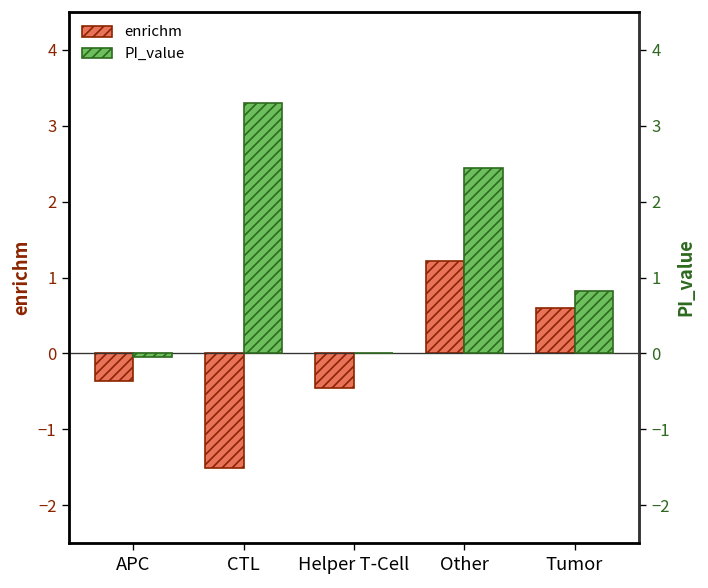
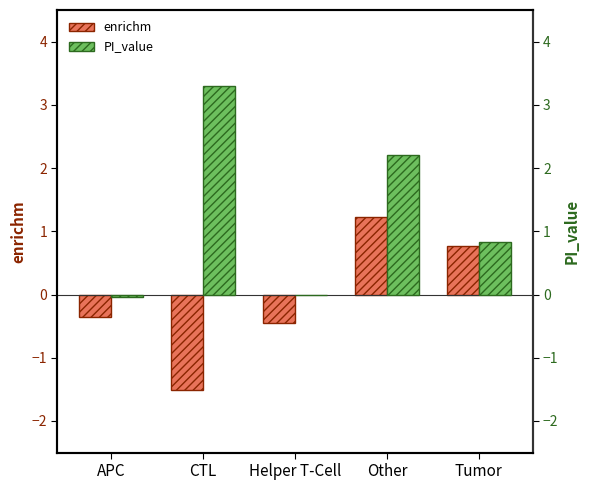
enrichm, Tumor: 0.6 -> 0.8
PI_value, Other: 2.4 -> 2.2
